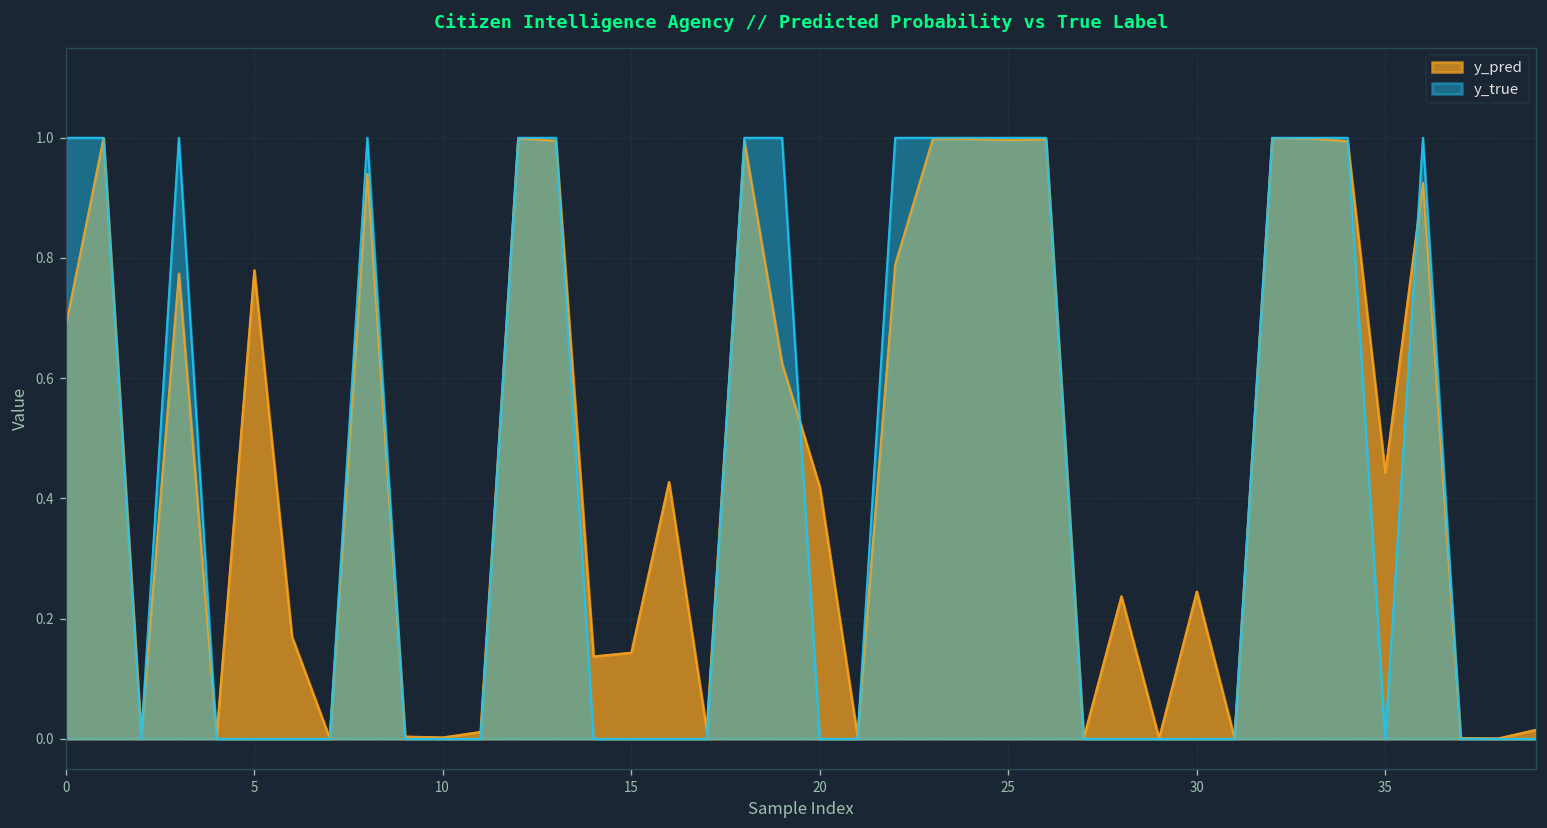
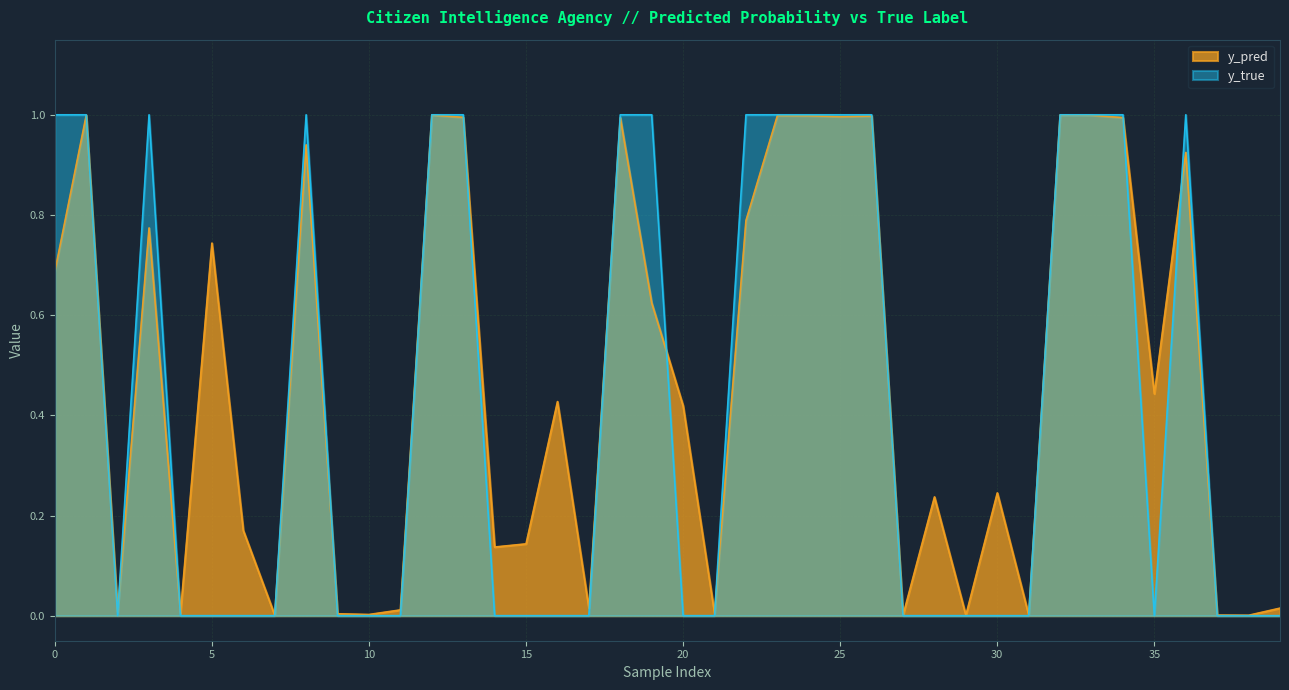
y_pred, 5: 0.78 -> 0.74
